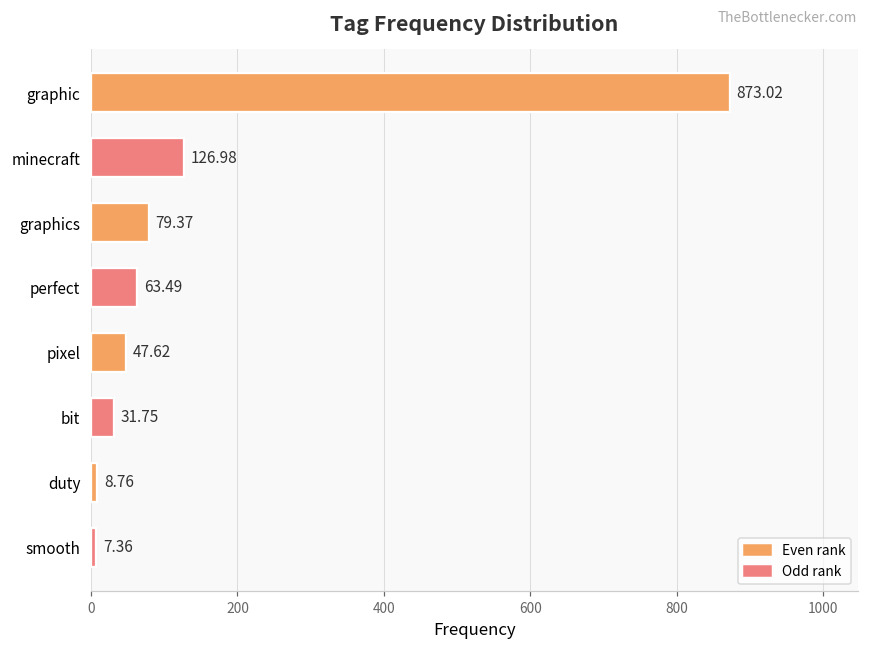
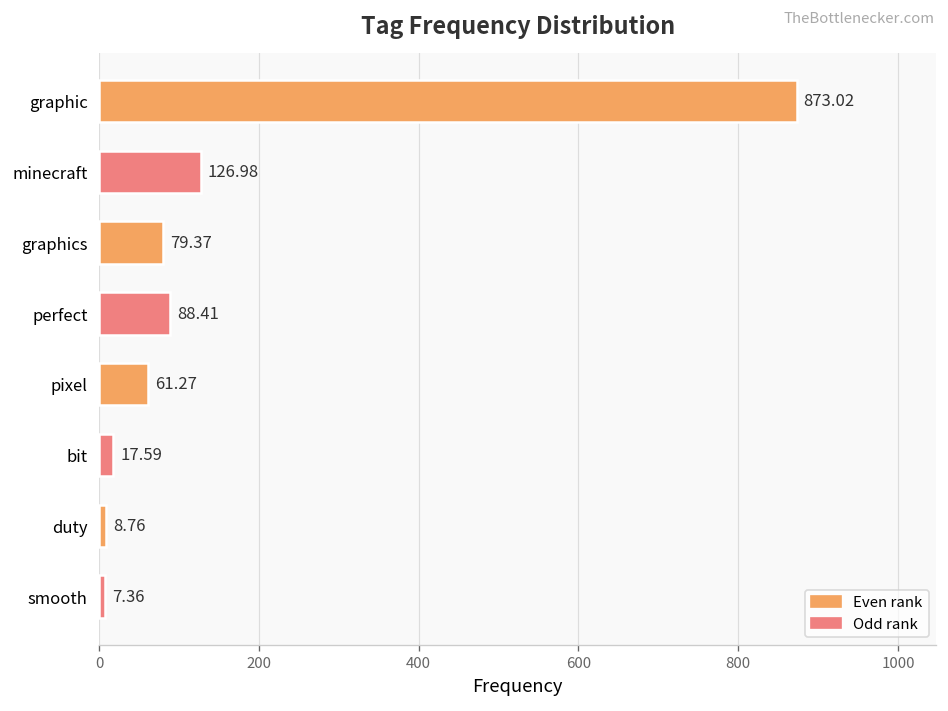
perfect: 63.49 -> 88.41
pixel: 47.62 -> 61.27
bit: 31.75 -> 17.59
